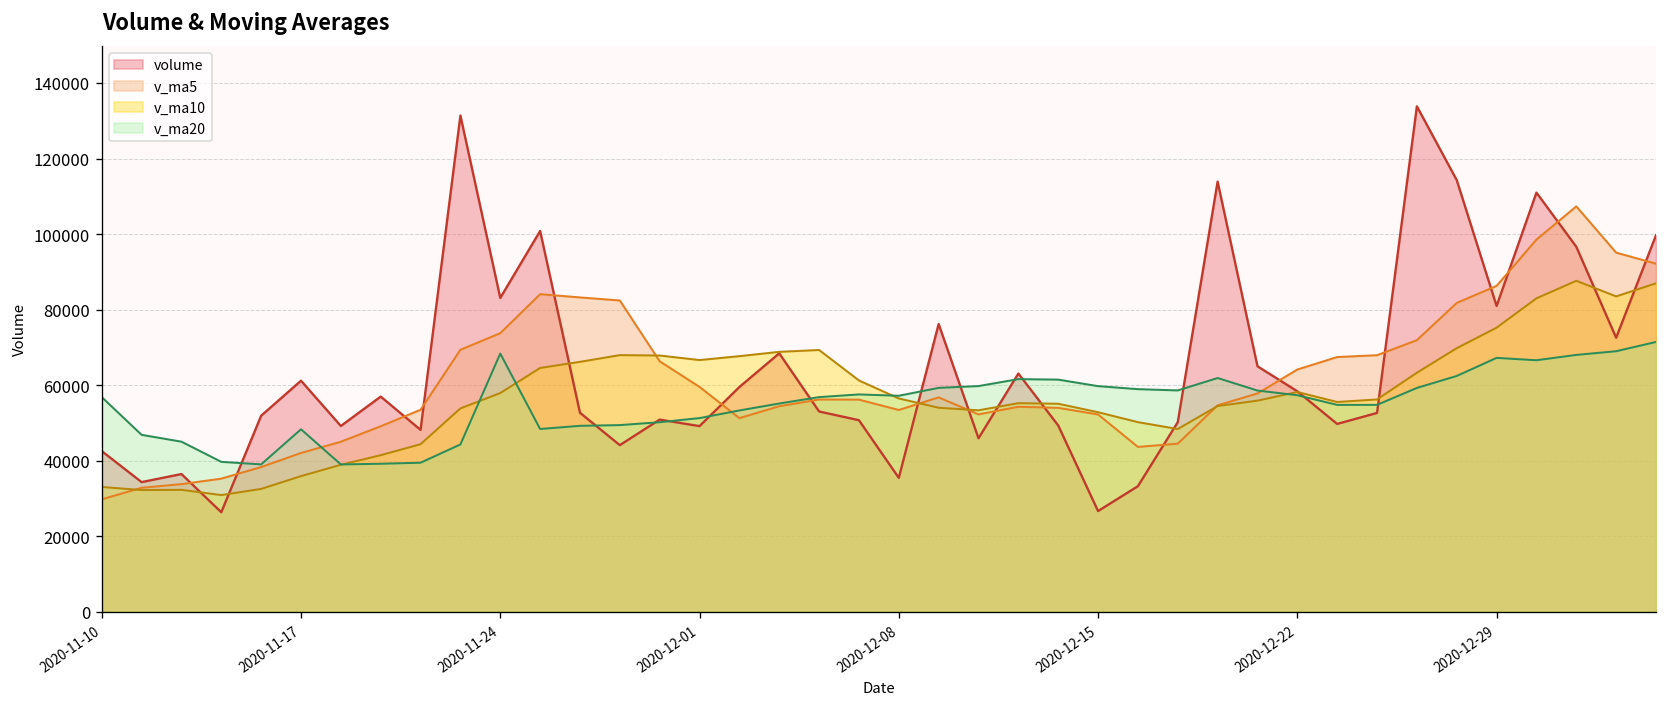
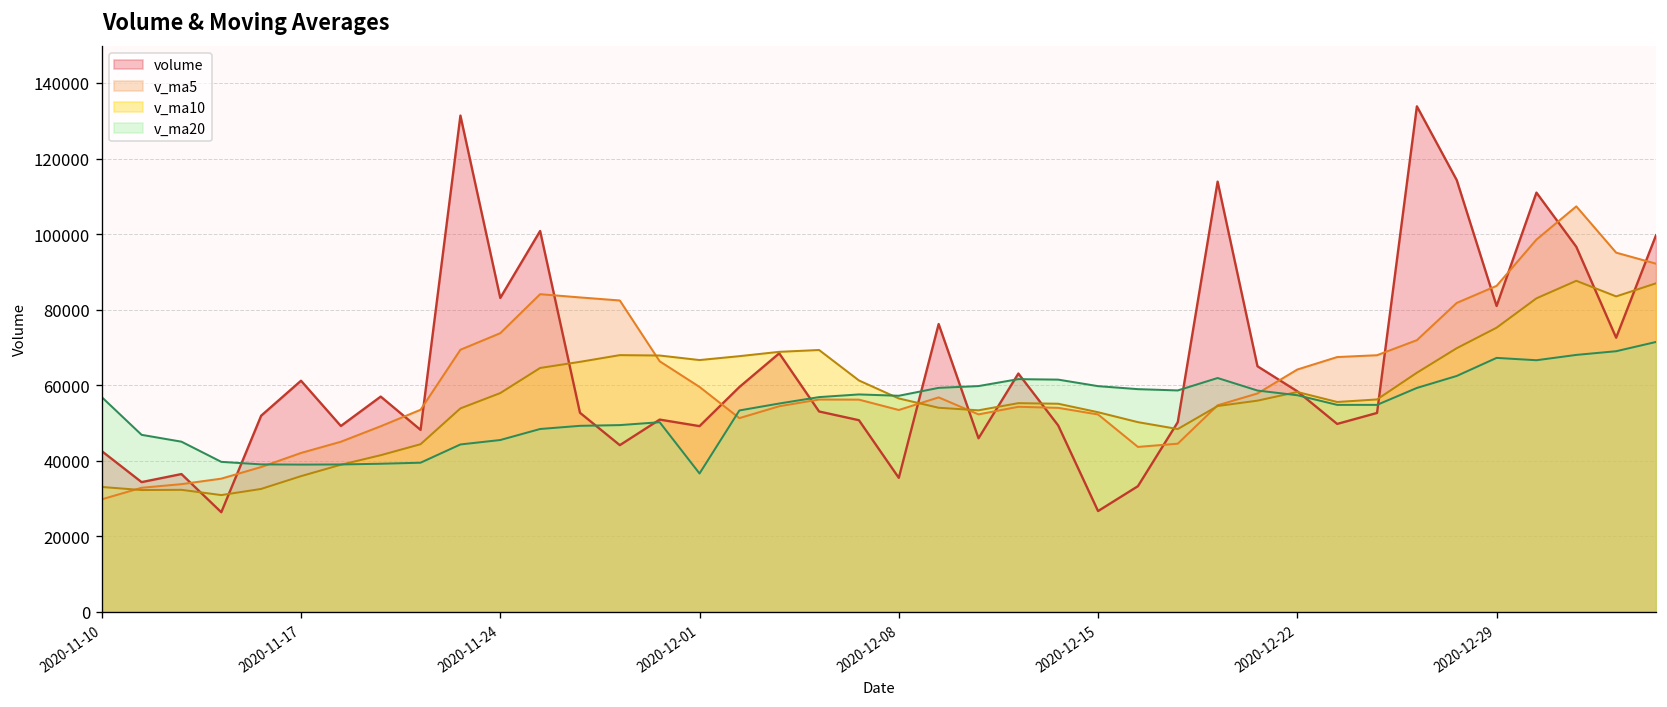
v_ma20, 2020-11-17: 48000 -> 39000
v_ma20, 2020-11-24: 68000 -> 45000
v_ma20, 2020-12-01: 51000 -> 37000
